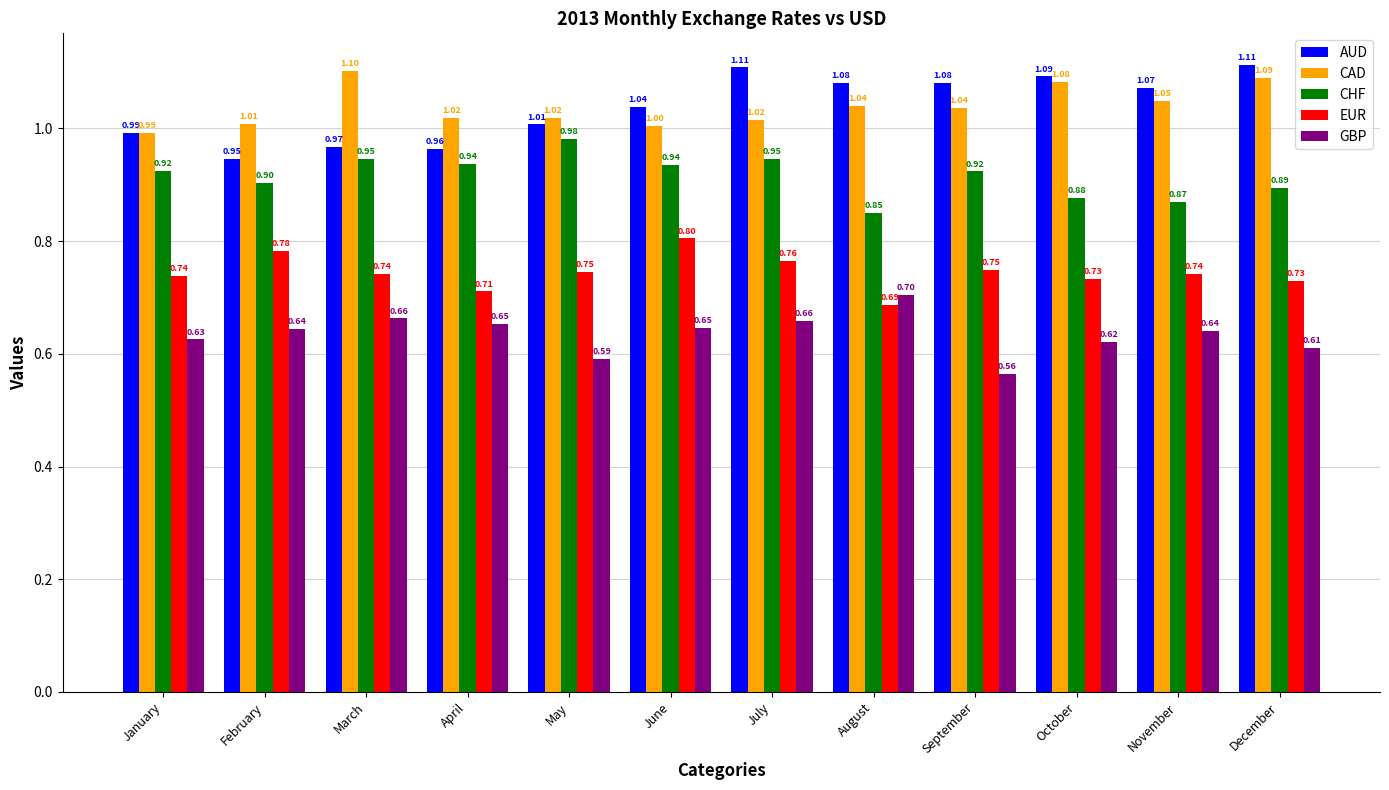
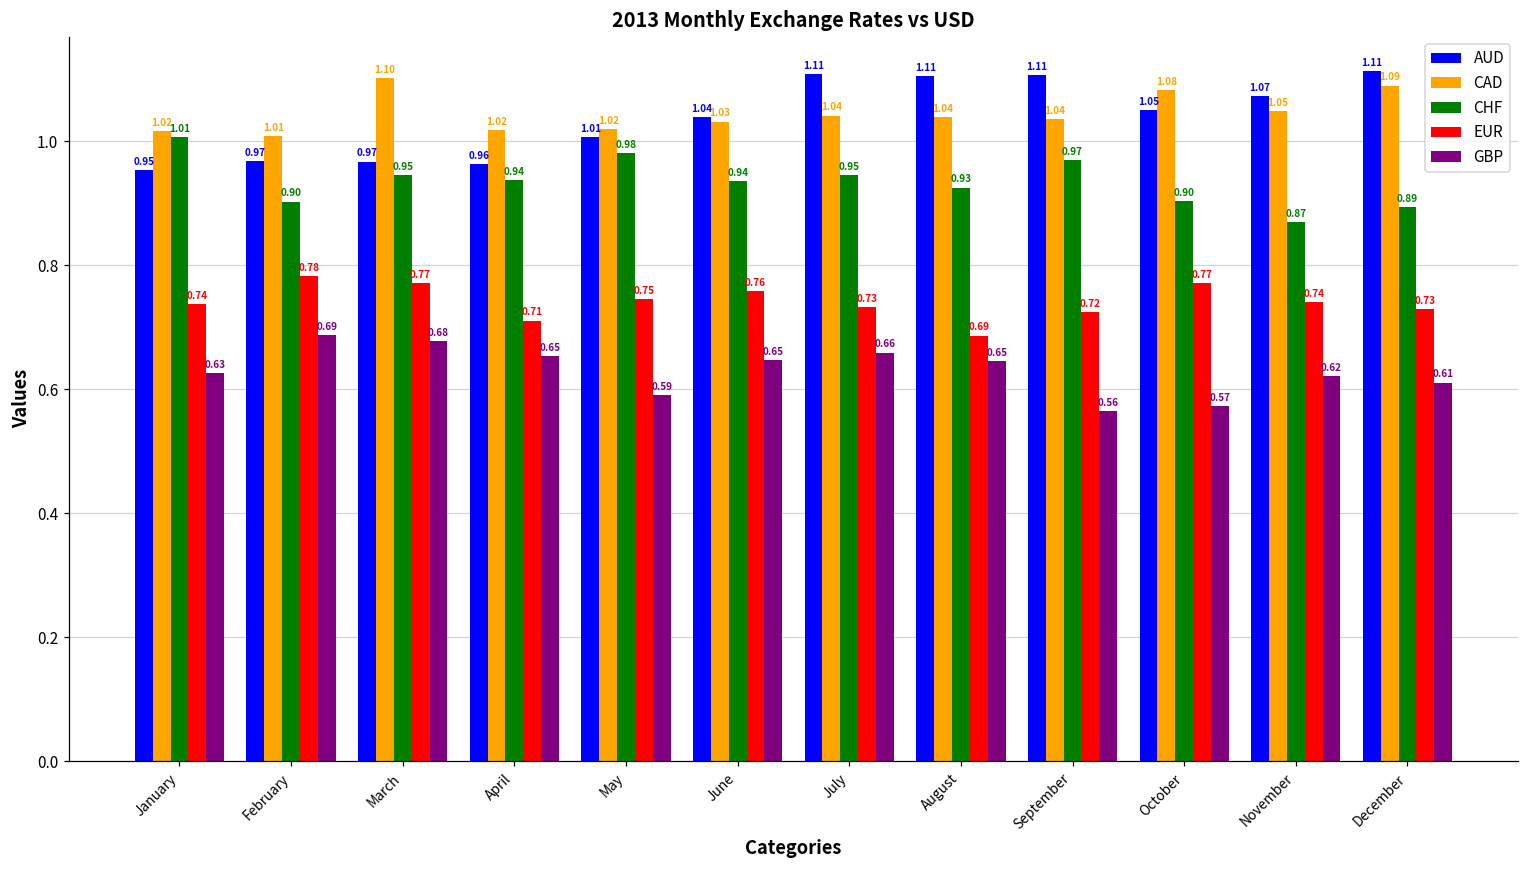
AUD, January: 0.99 -> 0.95
CAD, January: 0.99 -> 1.02
CHF, January: 0.92 -> 1.01
AUD, February: 0.95 -> 0.97
GBP, February: 0.64 -> 0.69
EUR, March: 0.74 -> 0.77
GBP, March: 0.66 -> 0.68
CAD, June: 1.00 -> 1.03
EUR, June: 0.80 -> 0.76
CAD, July: 1.02 -> 1.04
EUR, July: 0.76 -> 0.73
AUD, August: 1.08 -> 1.11
CHF, August: 0.85 -> 0.93
GBP, August: 0.70 -> 0.65
AUD, September: 1.08 -> 1.11
CHF, September: 0.92 -> 0.97
EUR, September: 0.75 -> 0.72
AUD, October: 1.09 -> 1.05
CHF, October: 0.88 -> 0.90
EUR, October: 0.73 -> 0.77
GBP, October: 0.62 -> 0.57
GBP, November: 0.64 -> 0.62
